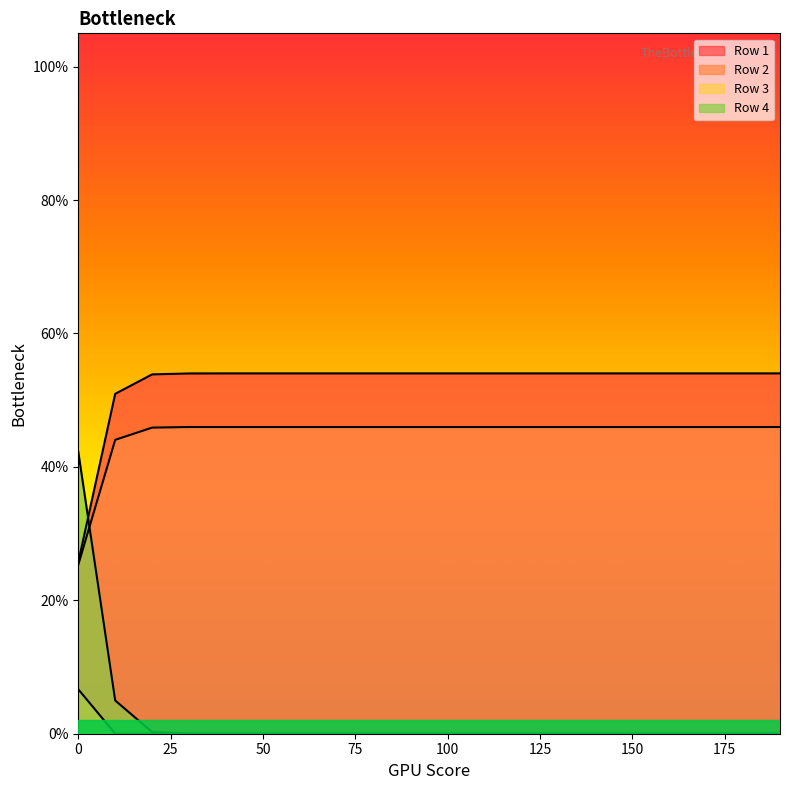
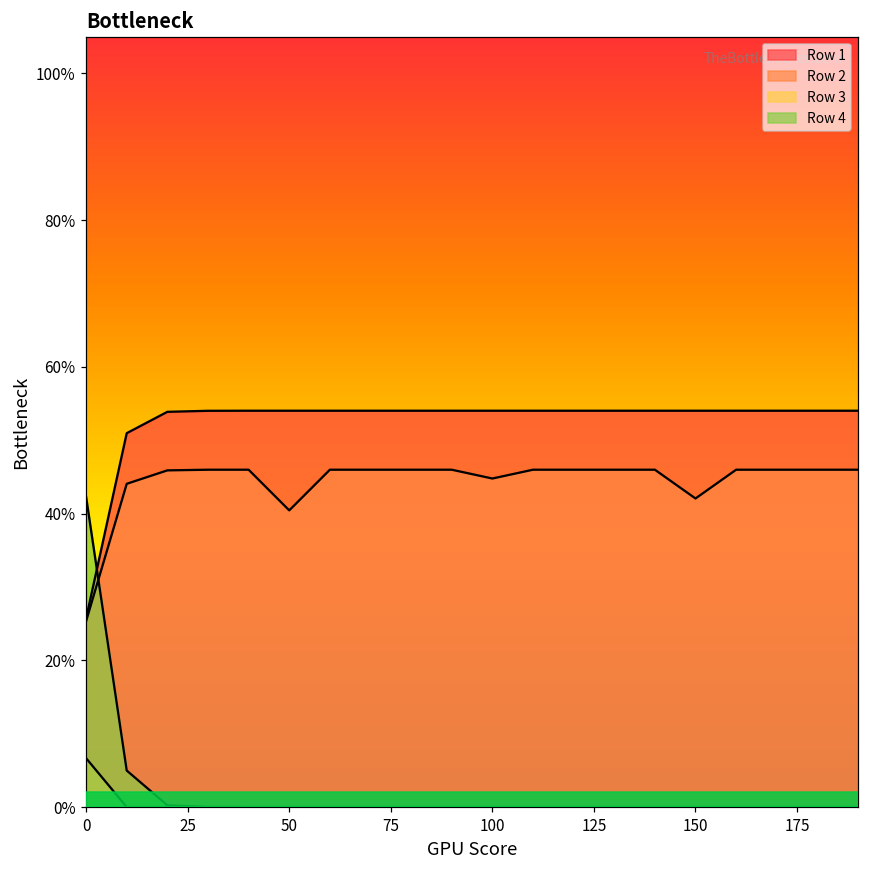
Row 2, 50: 46% -> 40%
Row 2, 100: 46% -> 45%
Row 2, 150: 46% -> 42%
